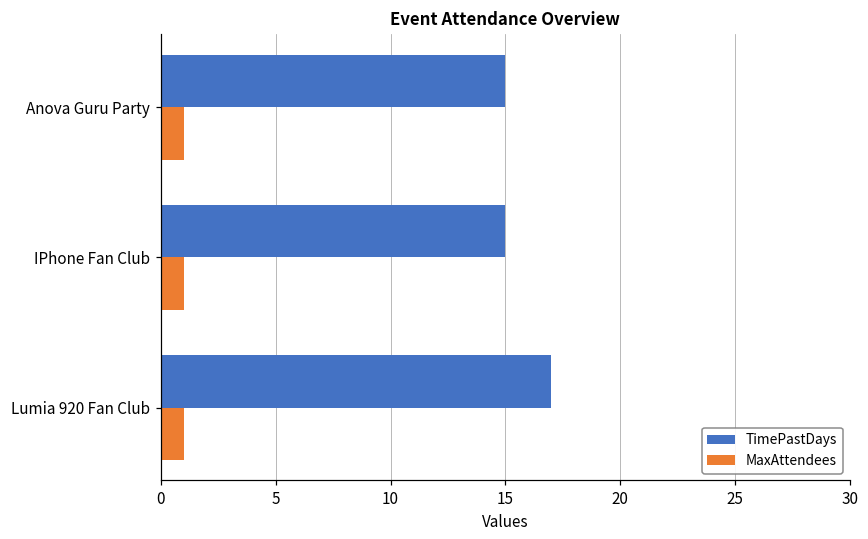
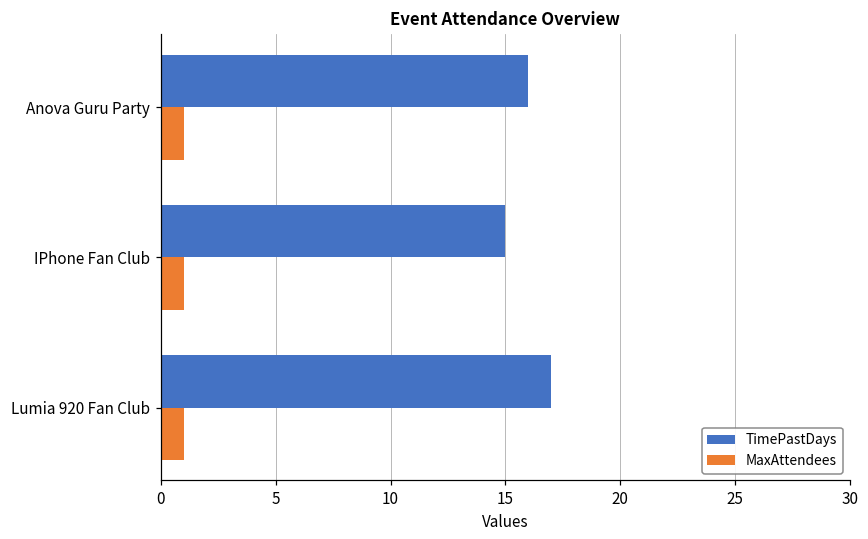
TimePastDays, Anova Guru Party: 15 -> 16
